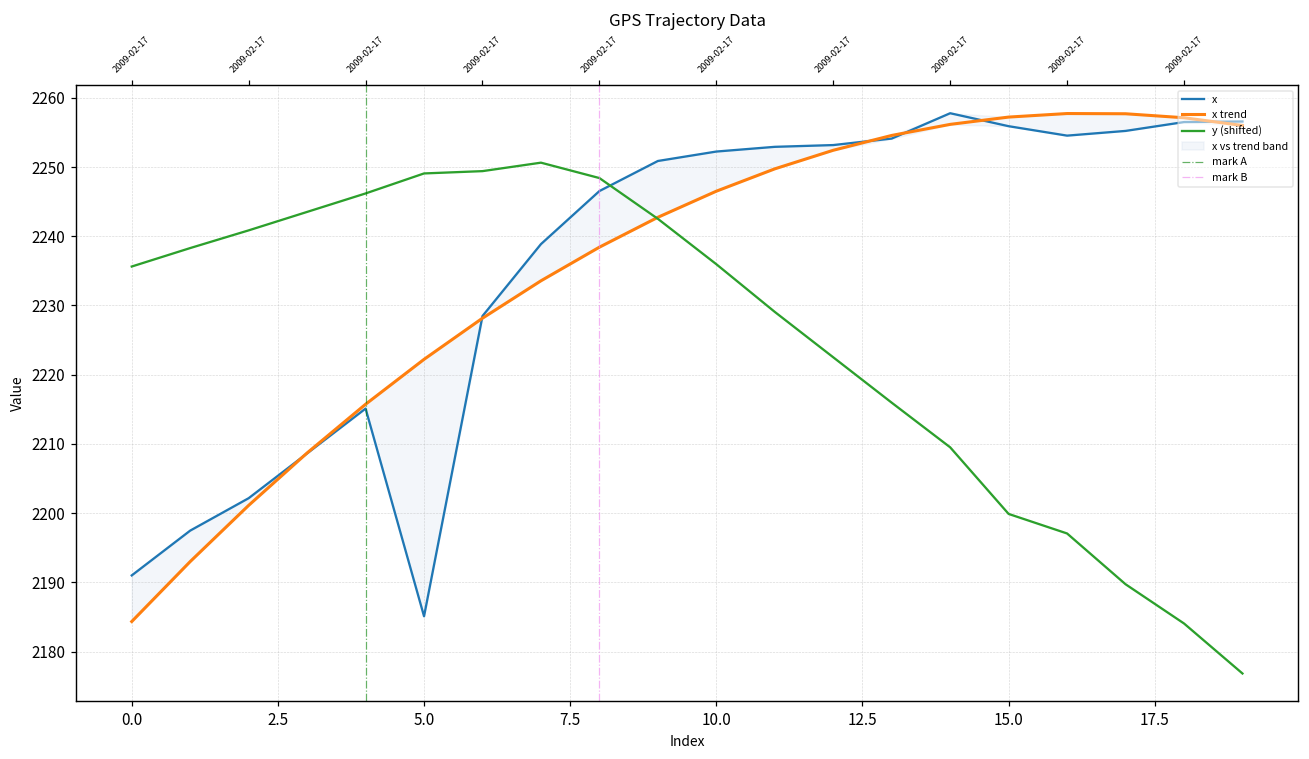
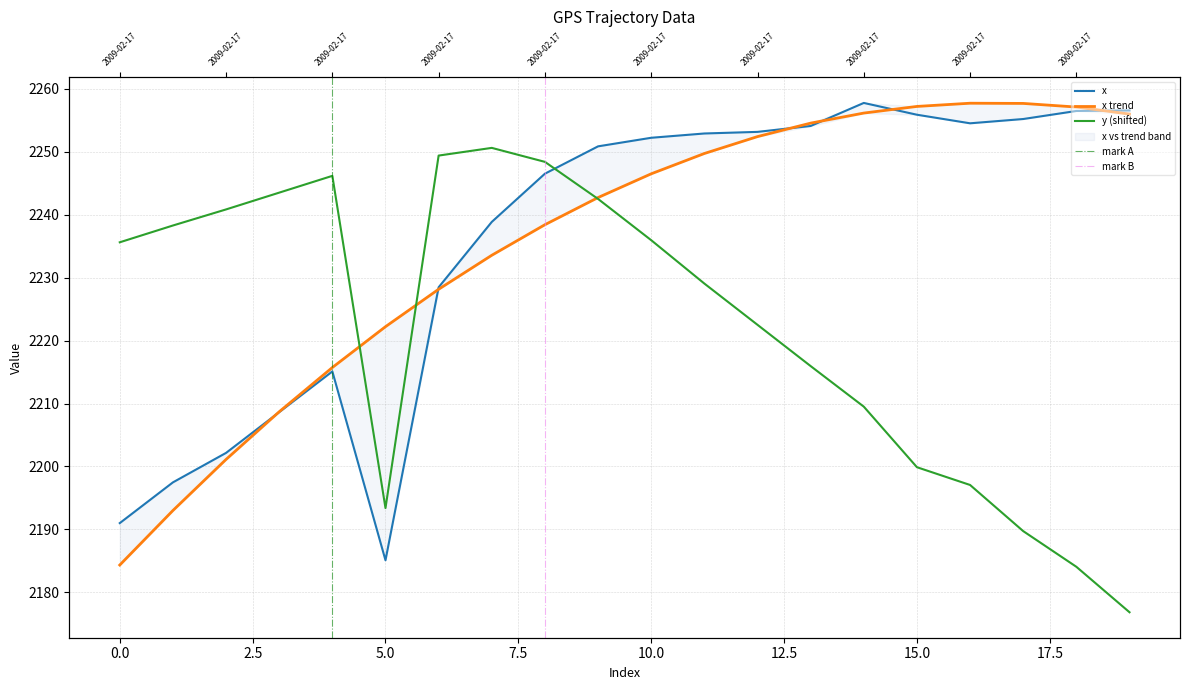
y (shifted), 5.0: 2249 -> 2193
